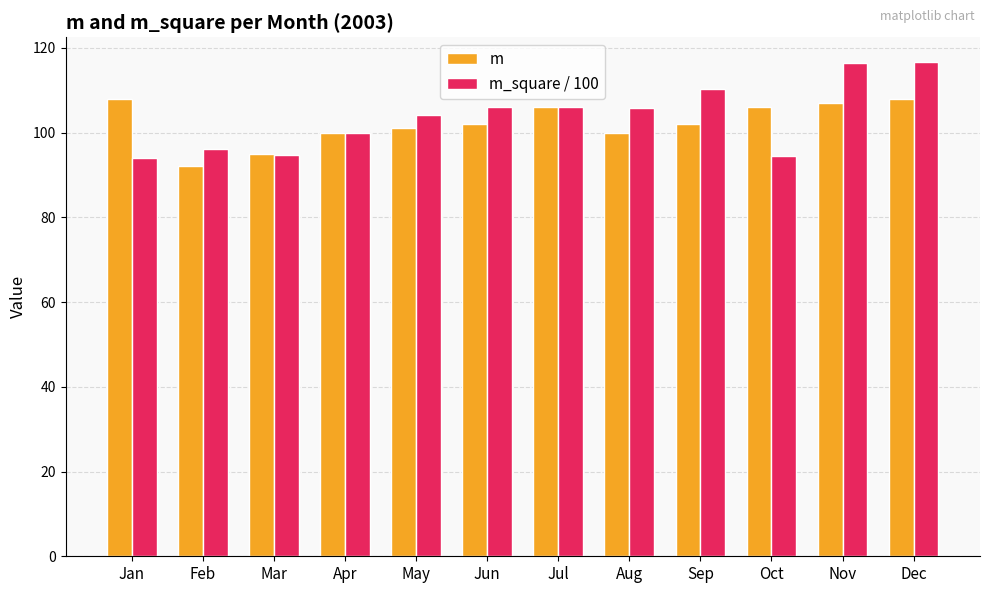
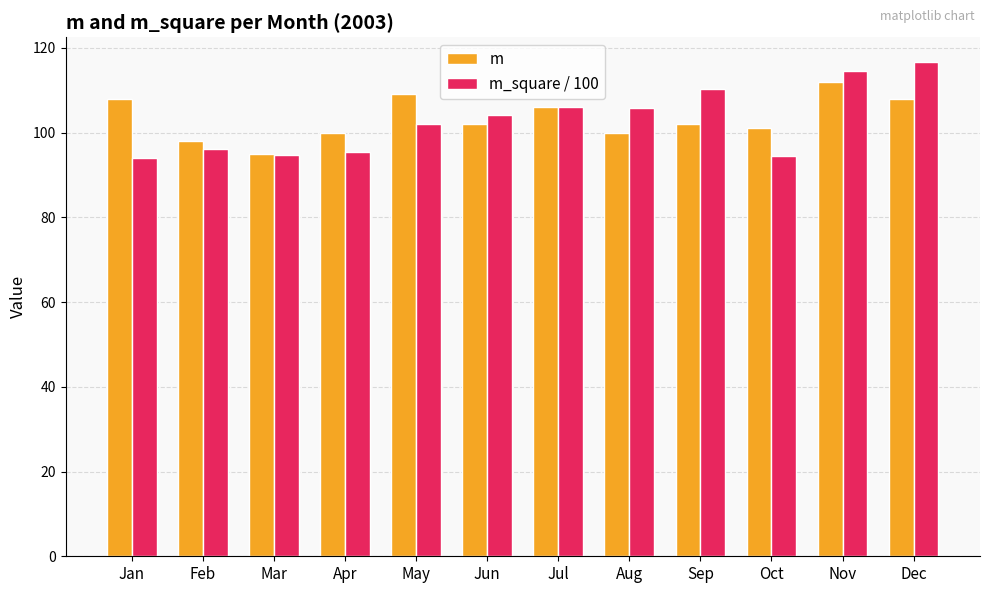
m, Feb: 92 -> 98
m_square / 100, Apr: 100 -> 95
m, May: 101 -> 109
m_square / 100, May: 104 -> 102
m_square / 100, Jun: 106 -> 104
m, Oct: 106 -> 101
m, Nov: 107 -> 112
m_square / 100, Nov: 116 -> 114
